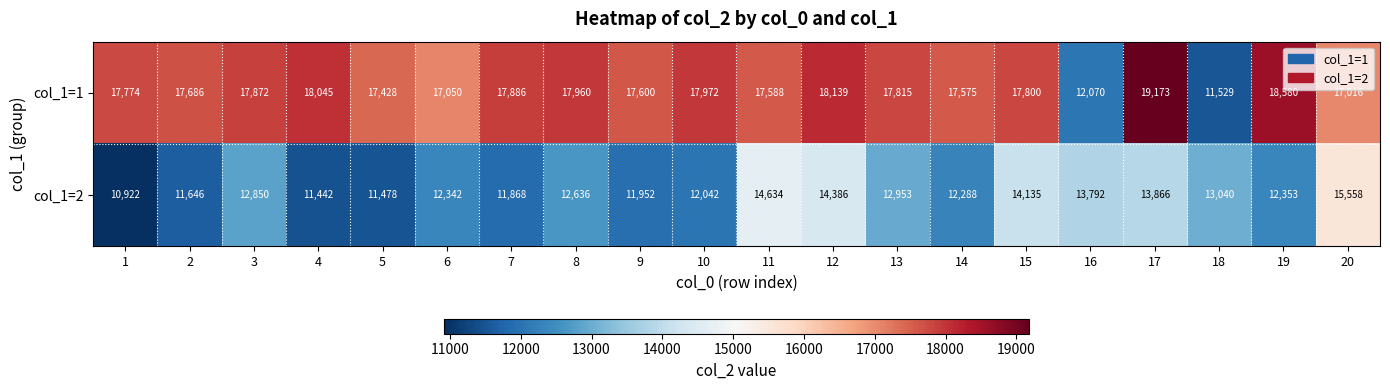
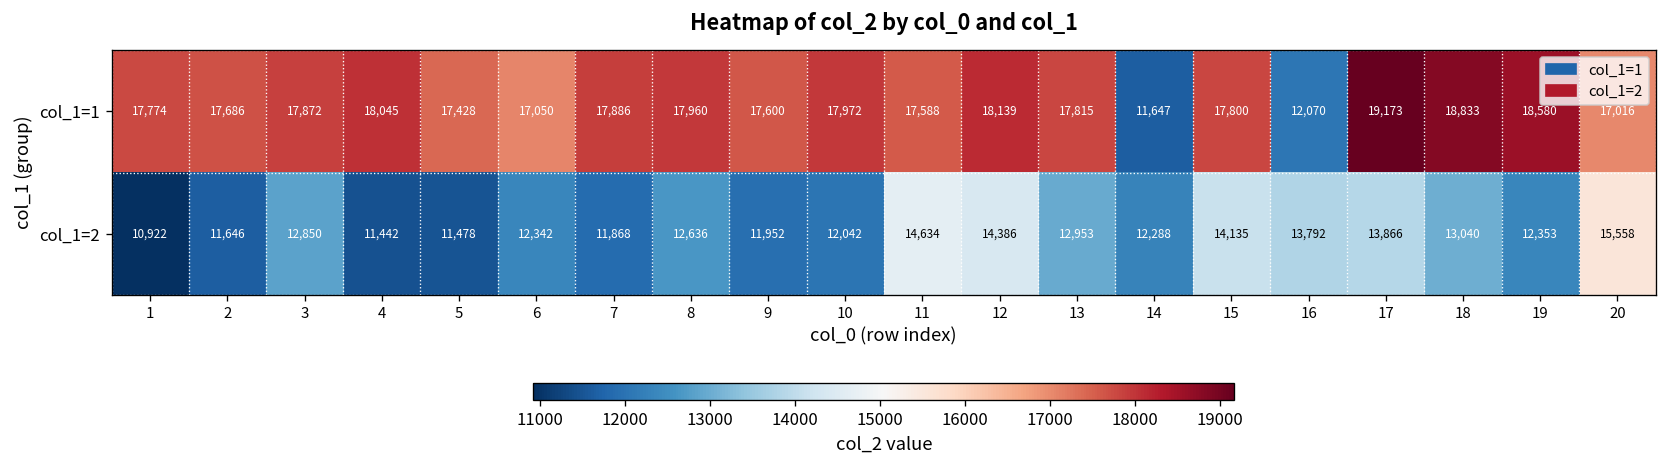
col_1=1, 14: 17,575 -> 11,647
col_1=1, 18: 11,529 -> 18,833
